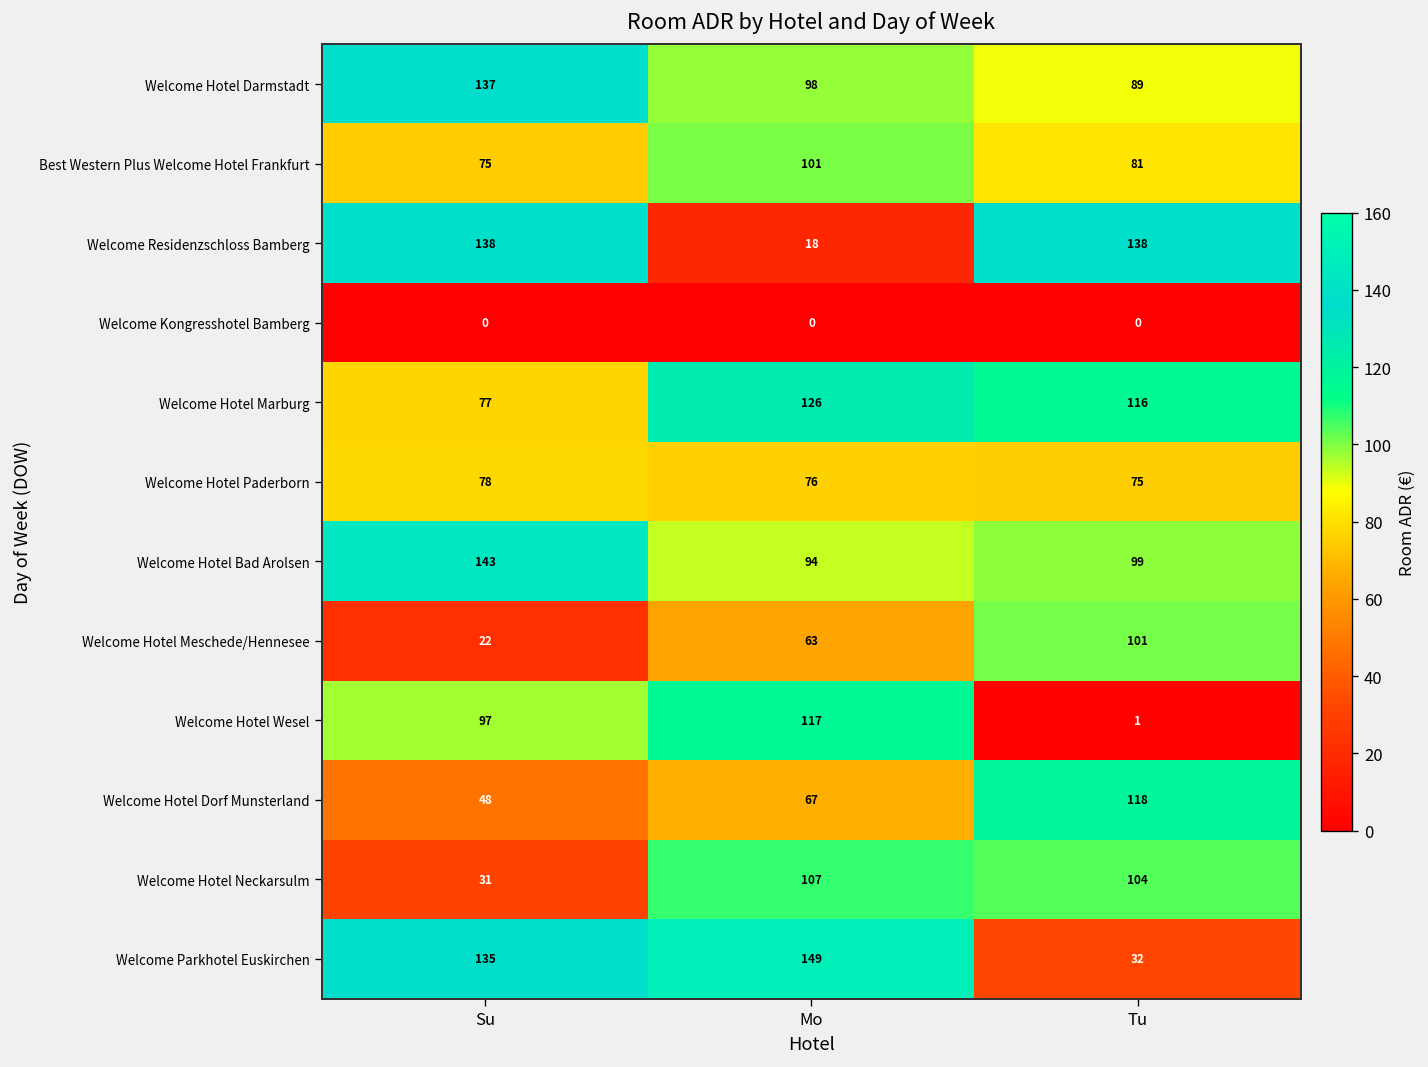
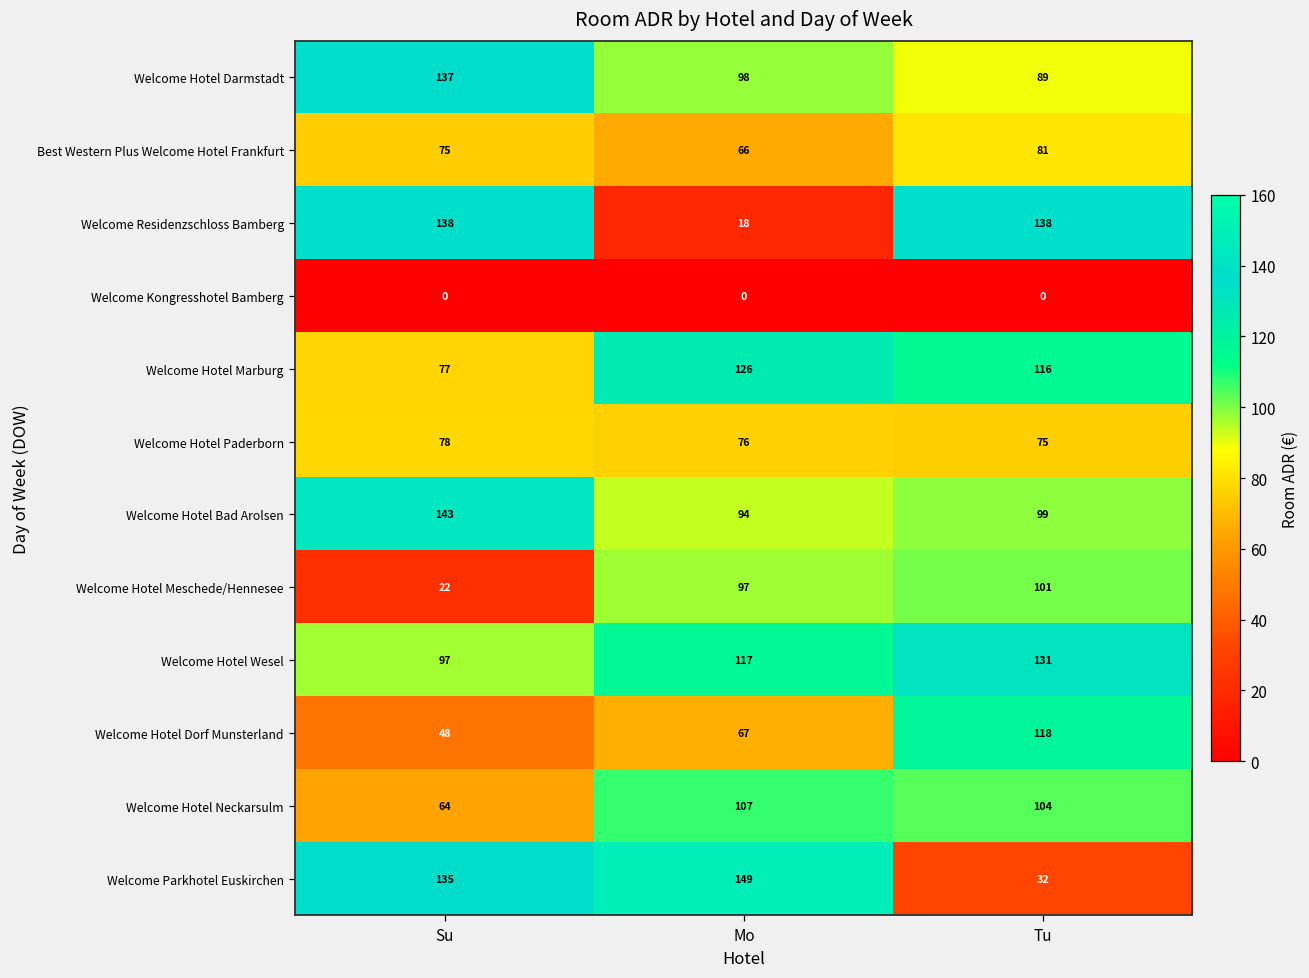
Best Western Plus Welcome Hotel Frankfurt, Mo: 101 -> 66
Welcome Hotel Meschede/Hennesee, Mo: 63 -> 97
Welcome Hotel Wesel, Tu: 1 -> 131
Welcome Hotel Neckarsulm, Su: 31 -> 64
